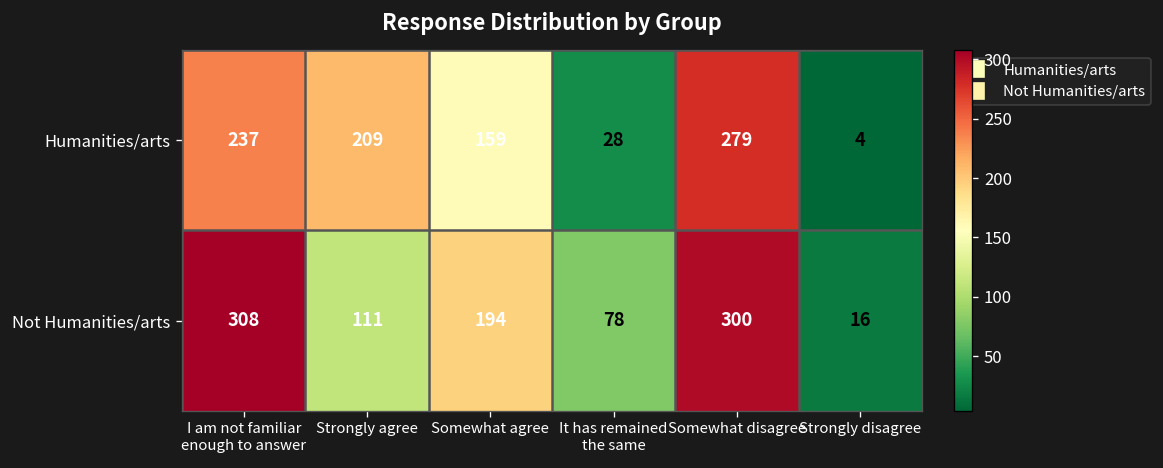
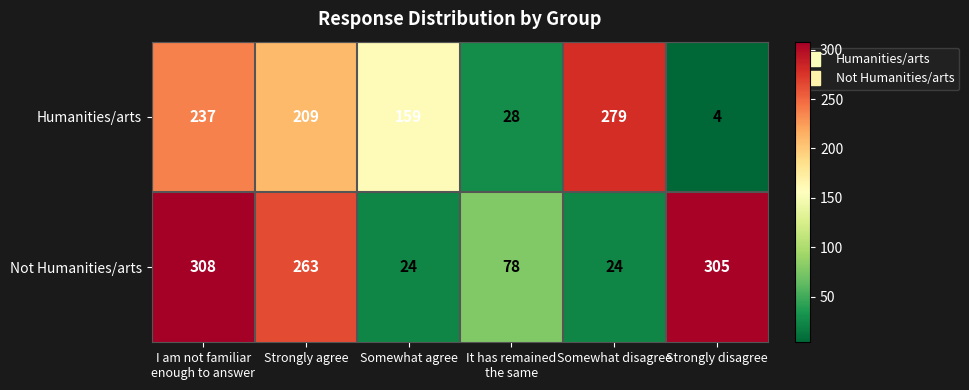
Not Humanities/arts, Strongly agree: 111 -> 263
Not Humanities/arts, Somewhat agree: 194 -> 24
Not Humanities/arts, Somewhat disagree: 300 -> 24
Not Humanities/arts, Strongly disagree: 16 -> 305
